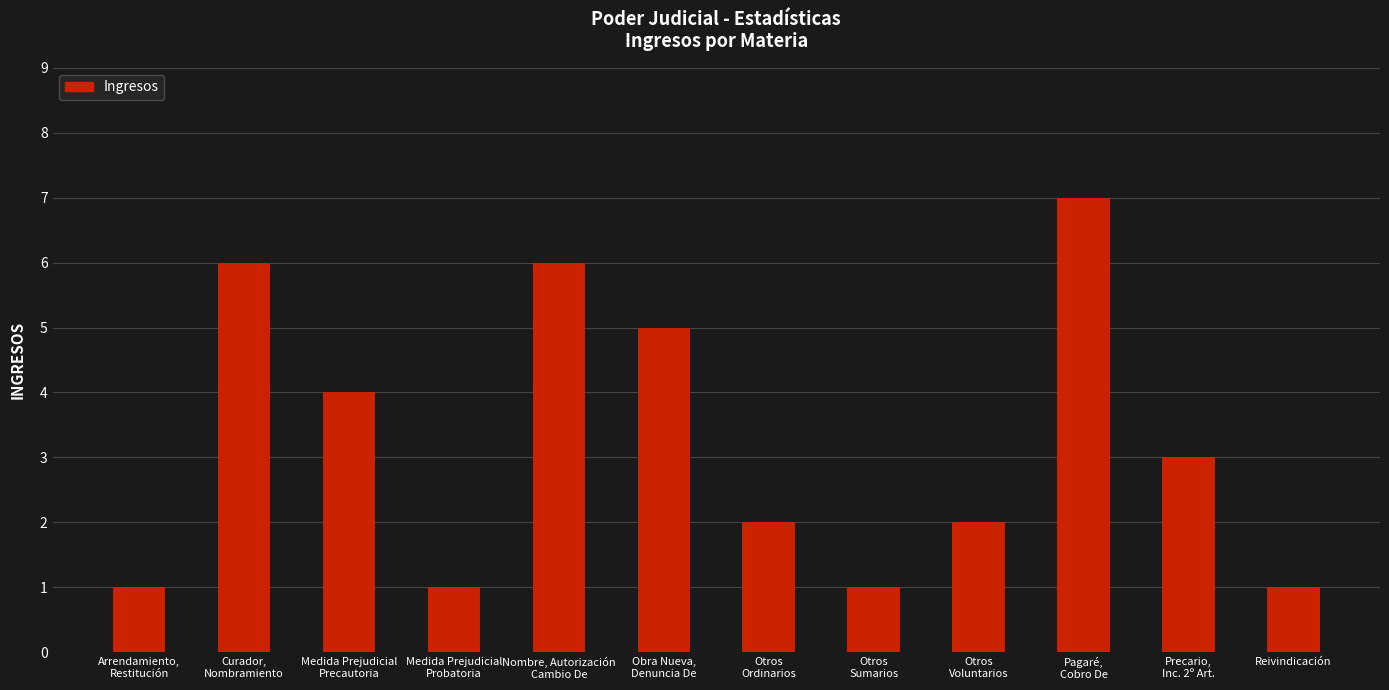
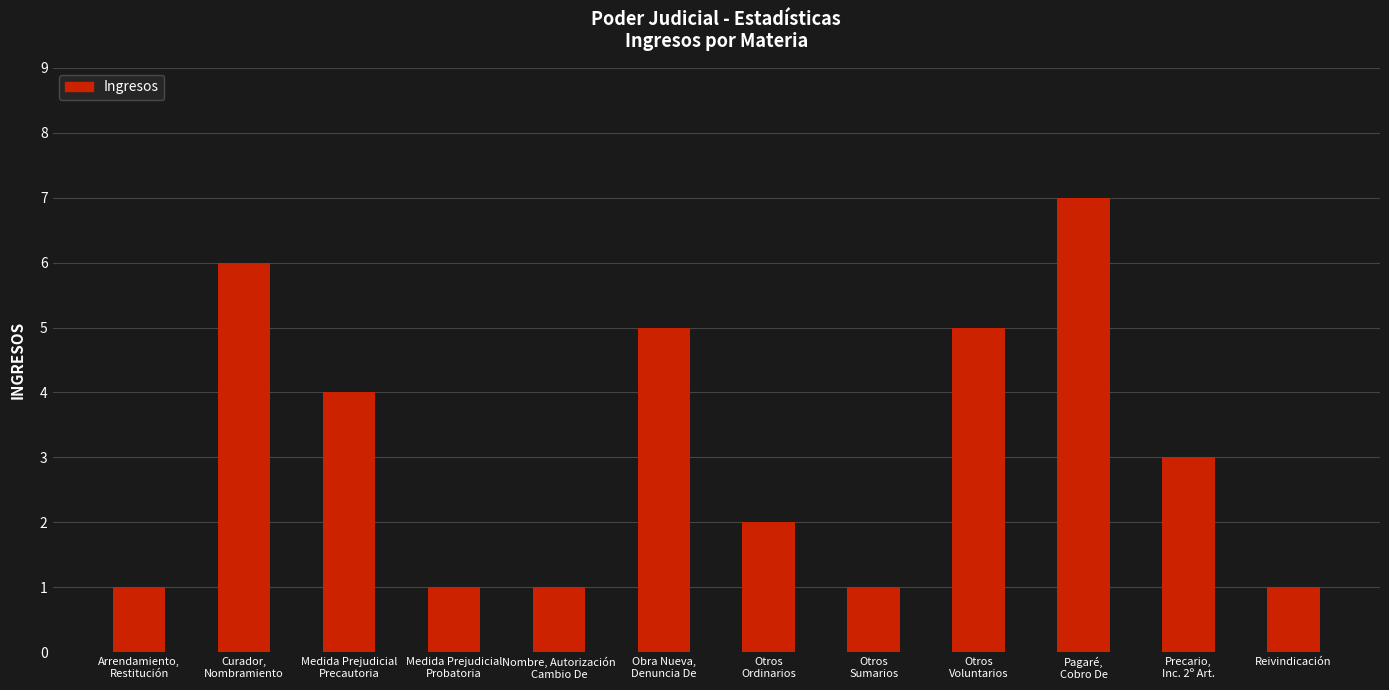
Nombre, Autorización Cambio De: 6 -> 1
Otros Voluntarios: 2 -> 5
